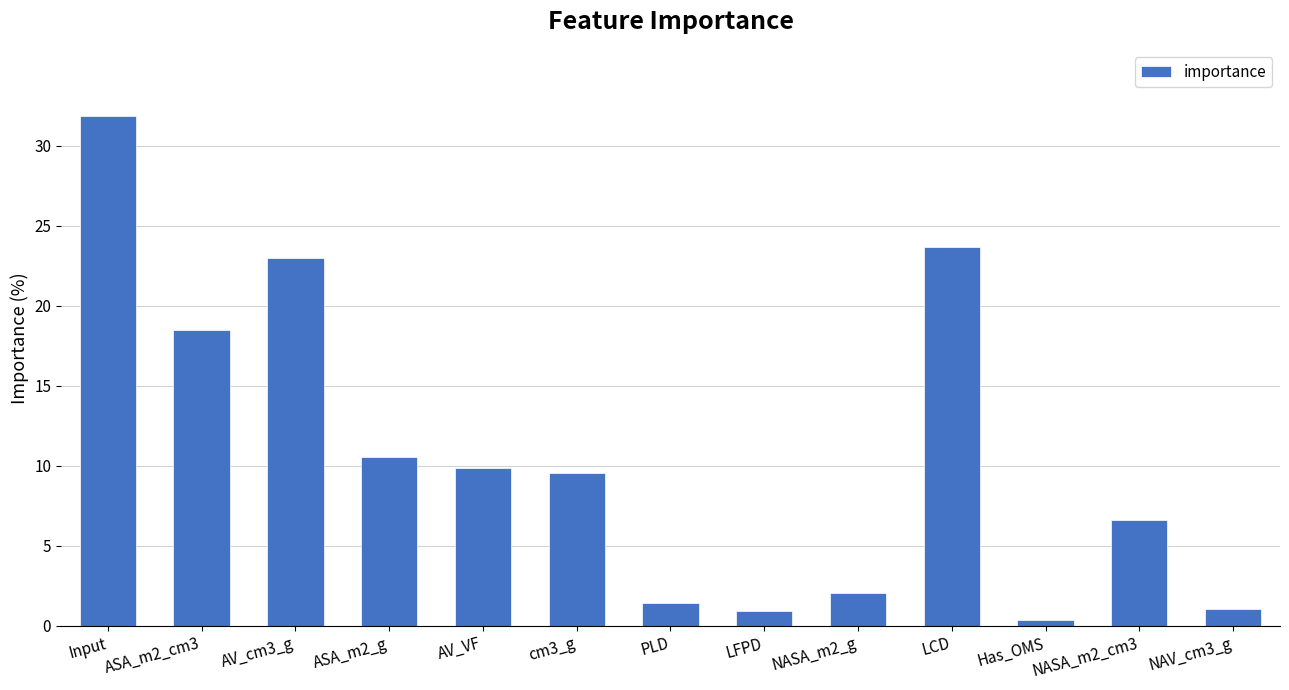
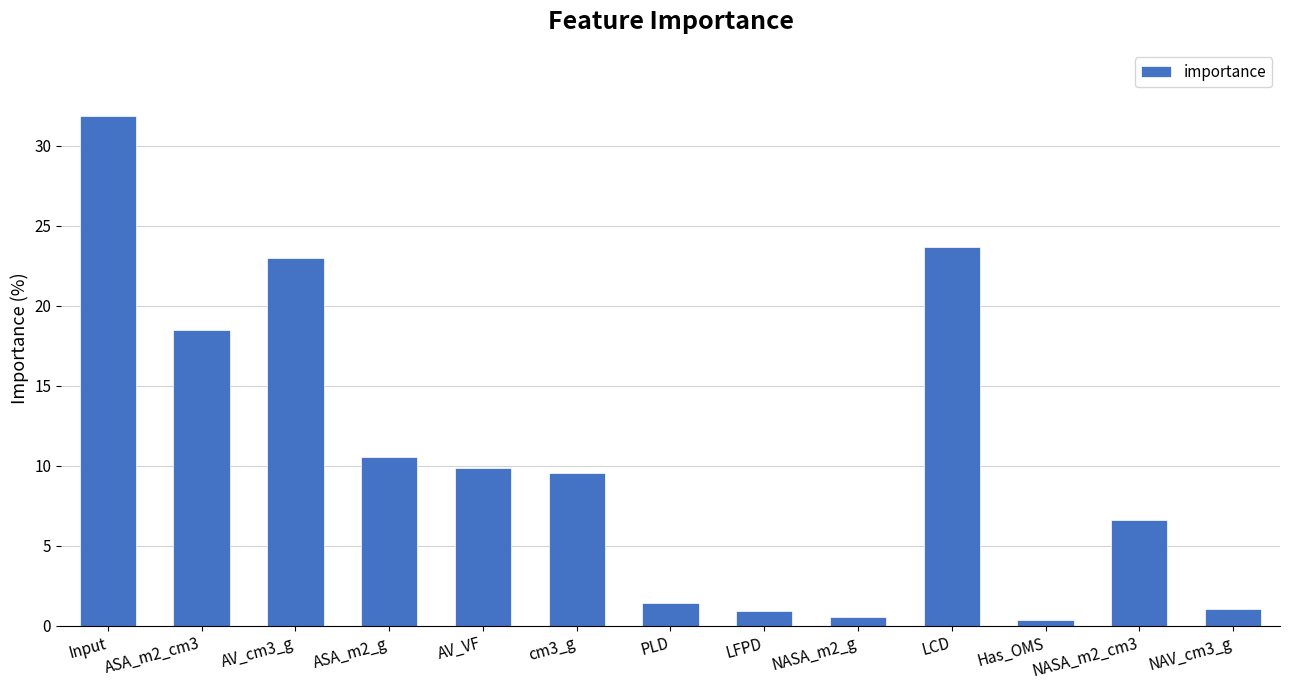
NASA_m2_g: 2.0 -> 0.5
